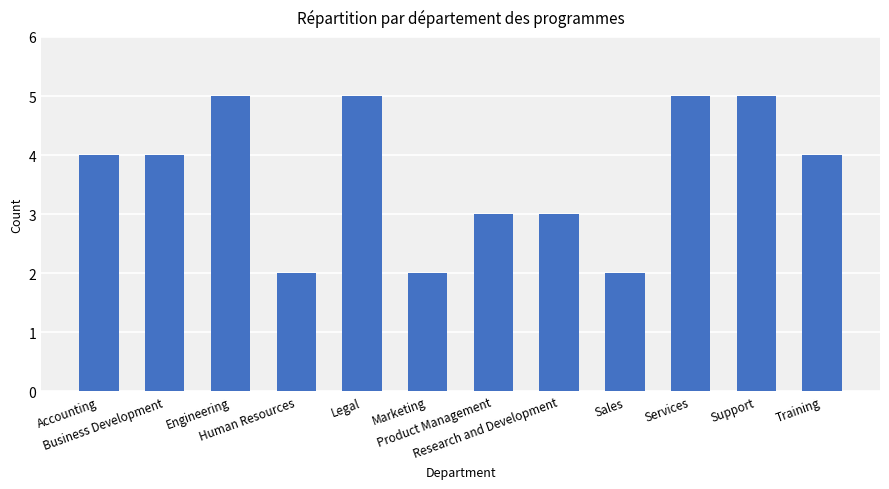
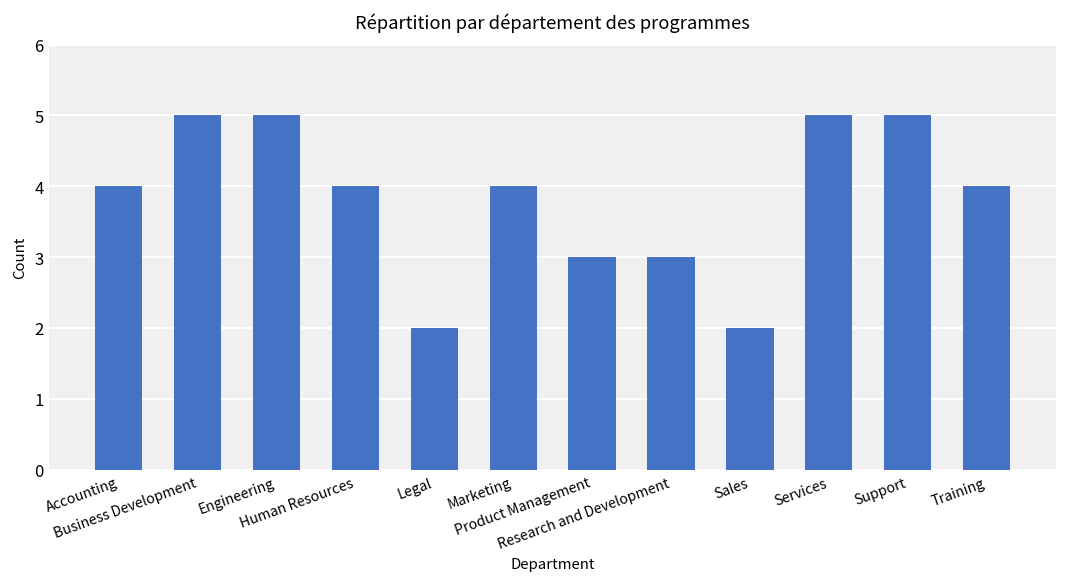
Business Development: 4 -> 5
Human Resources: 2 -> 4
Legal: 5 -> 2
Marketing: 2 -> 4
